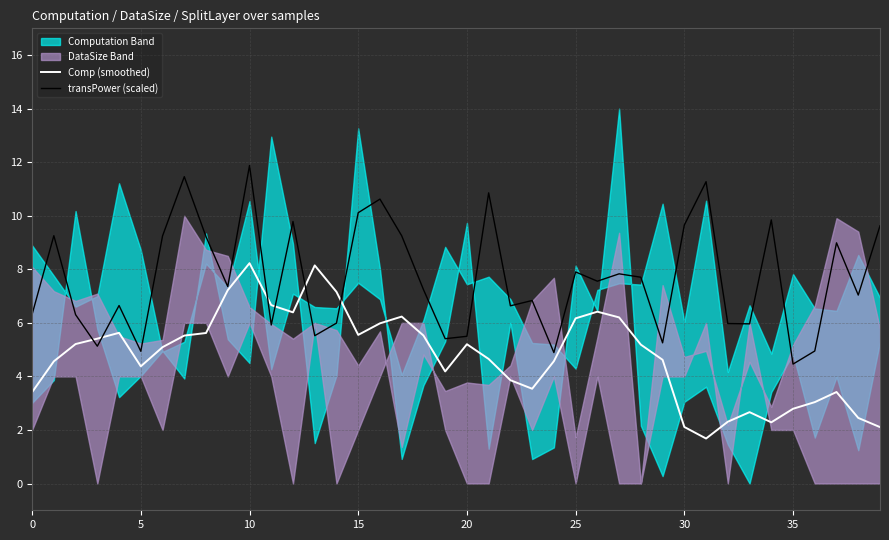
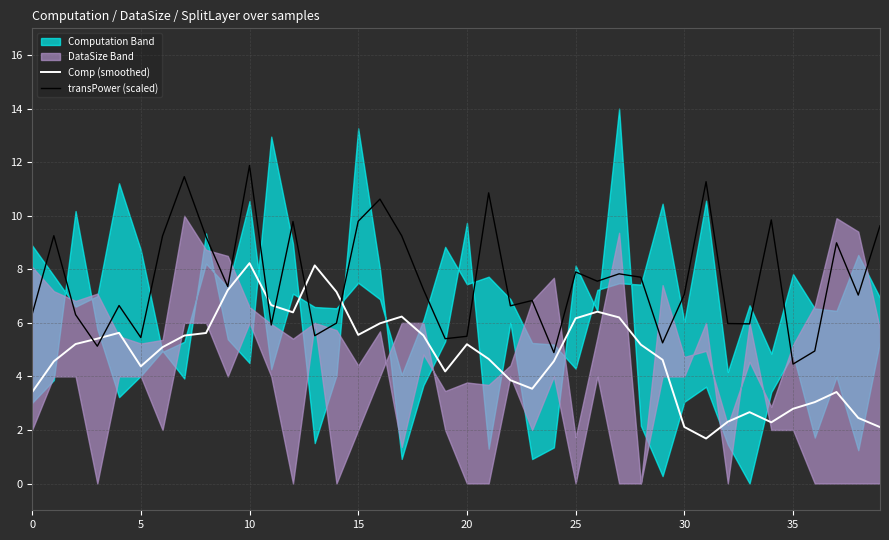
transPower (scaled), 5: 4.9 -> 5.5
transPower (scaled), 15: 10.1 -> 9.8
transPower (scaled), 30: 9.7 -> 7.1
